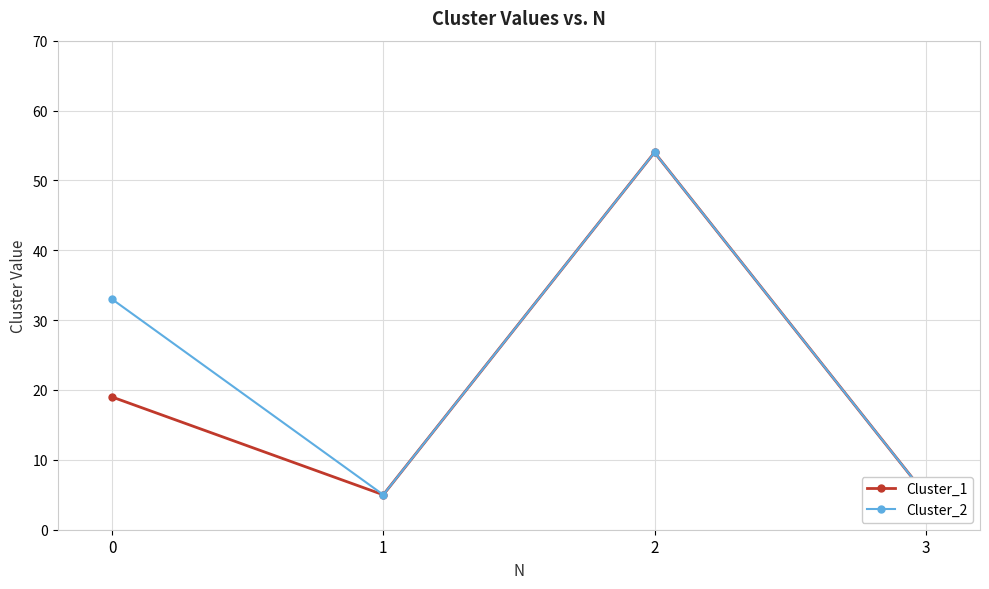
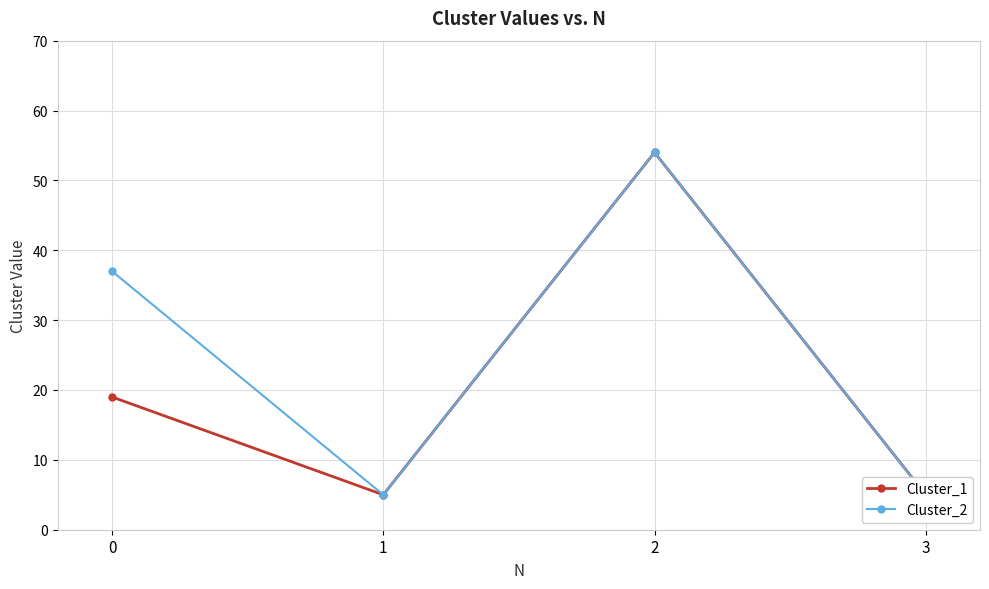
Cluster_2, 0: 33 -> 37
